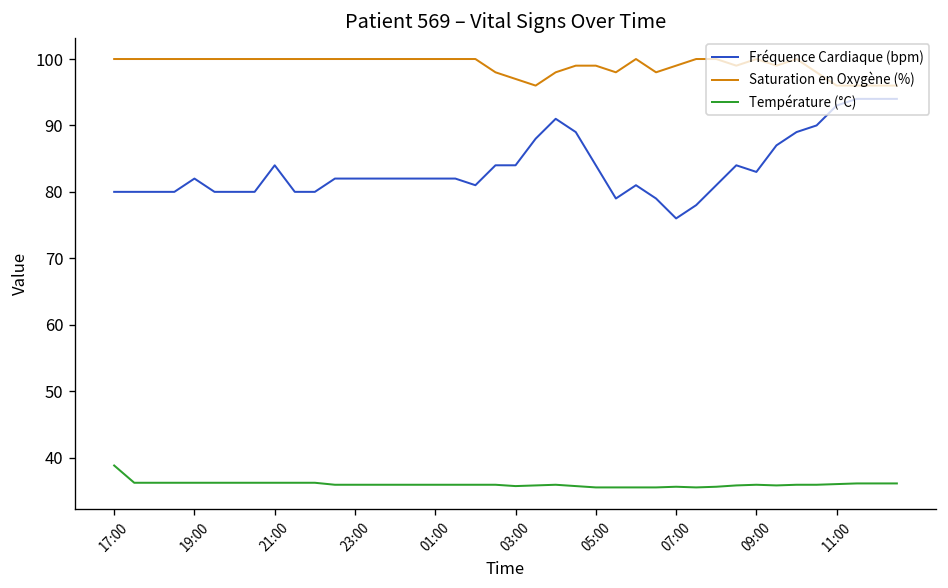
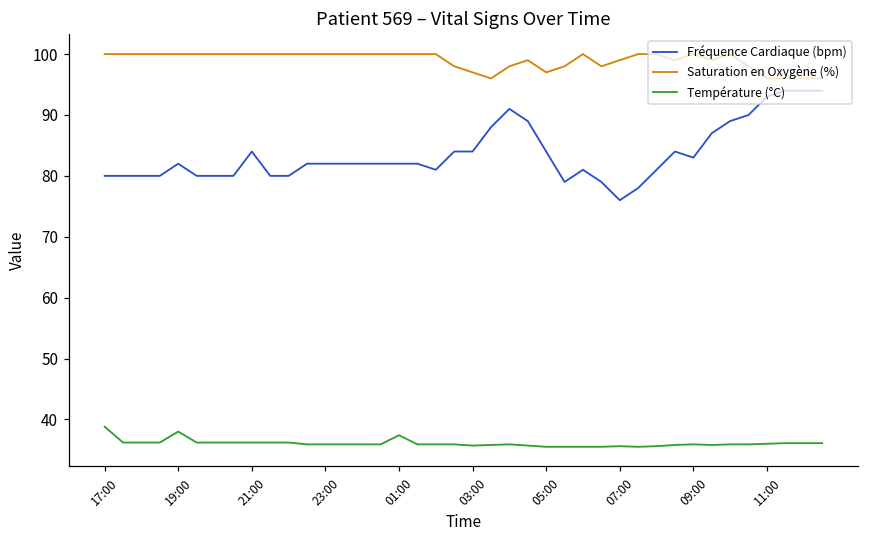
Température (°C), 19:00: 36 -> 38
Température (°C), 01:00: 36 -> 37
Saturation en Oxygène (%), 05:00: 99 -> 97
